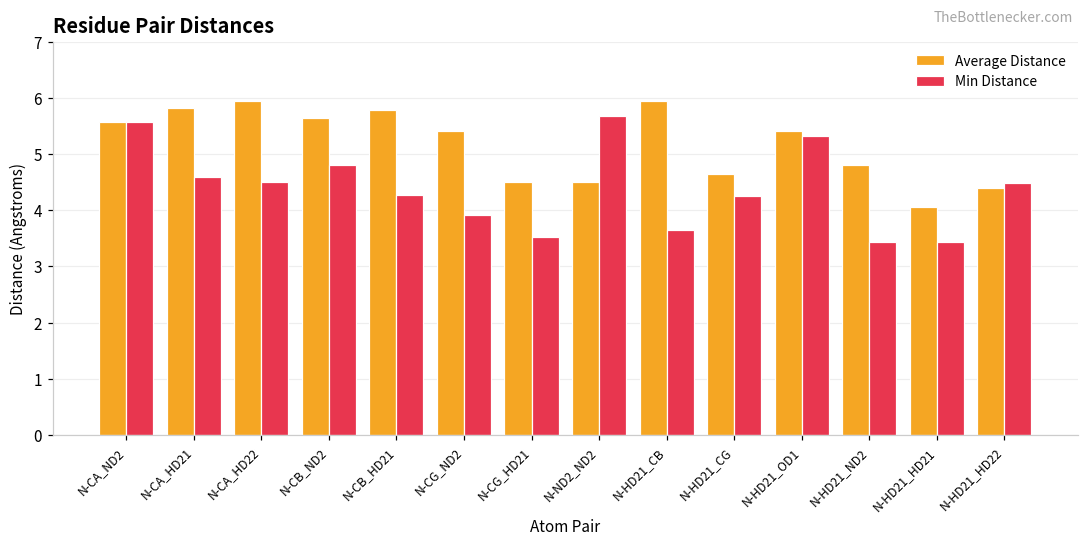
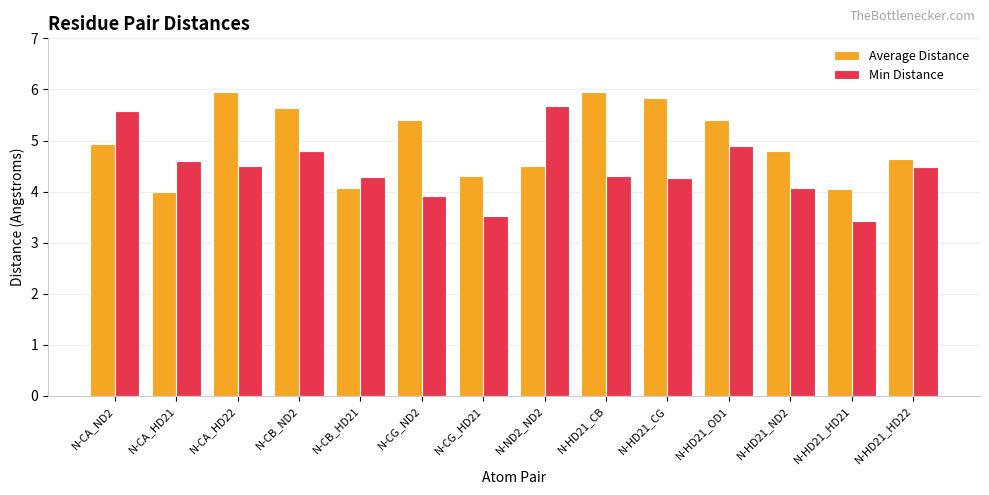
Average Distance, N-CA_ND2: 5.6 -> 4.9
Average Distance, N-CA_HD21: 5.8 -> 4.0
Average Distance, N-CB_HD21: 5.8 -> 4.1
Average Distance, N-CG_HD21: 4.5 -> 4.3
Min Distance, N-HD21_CB: 3.7 -> 4.3
Average Distance, N-HD21_CG: 4.6 -> 5.8
Min Distance, N-HD21_OD1: 5.3 -> 4.9
Min Distance, N-HD21_ND2: 3.4 -> 4.1
Average Distance, N-HD21_HD22: 4.4 -> 4.6
